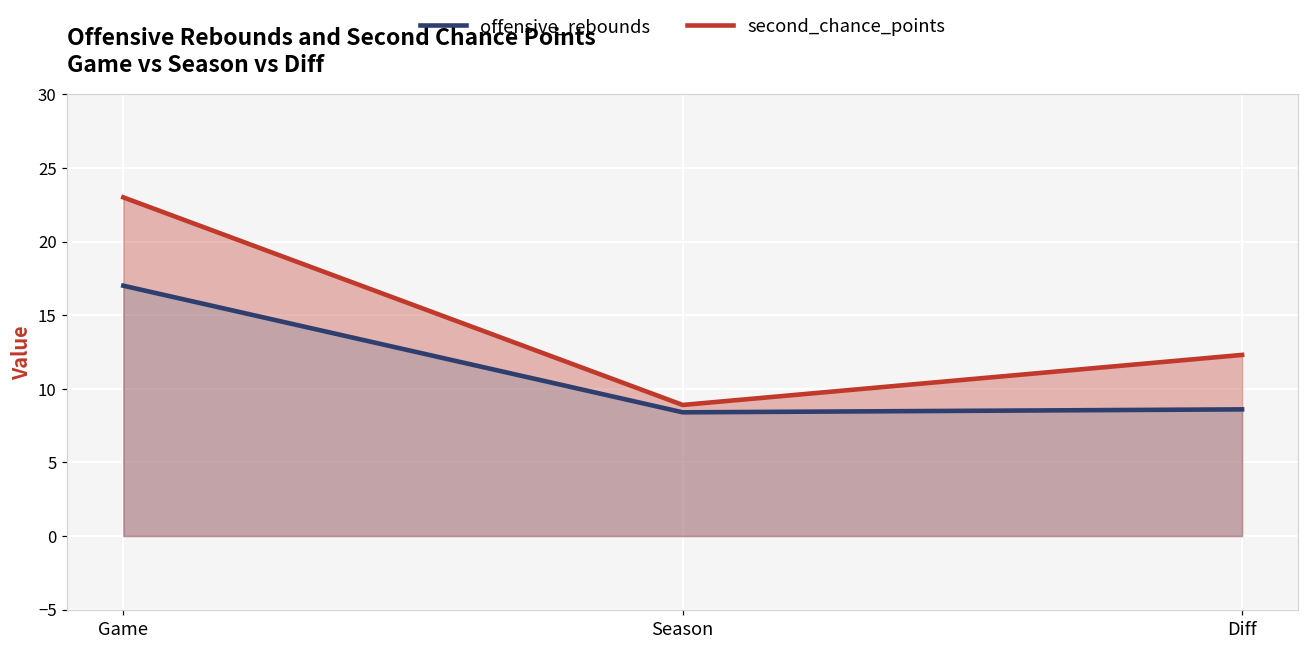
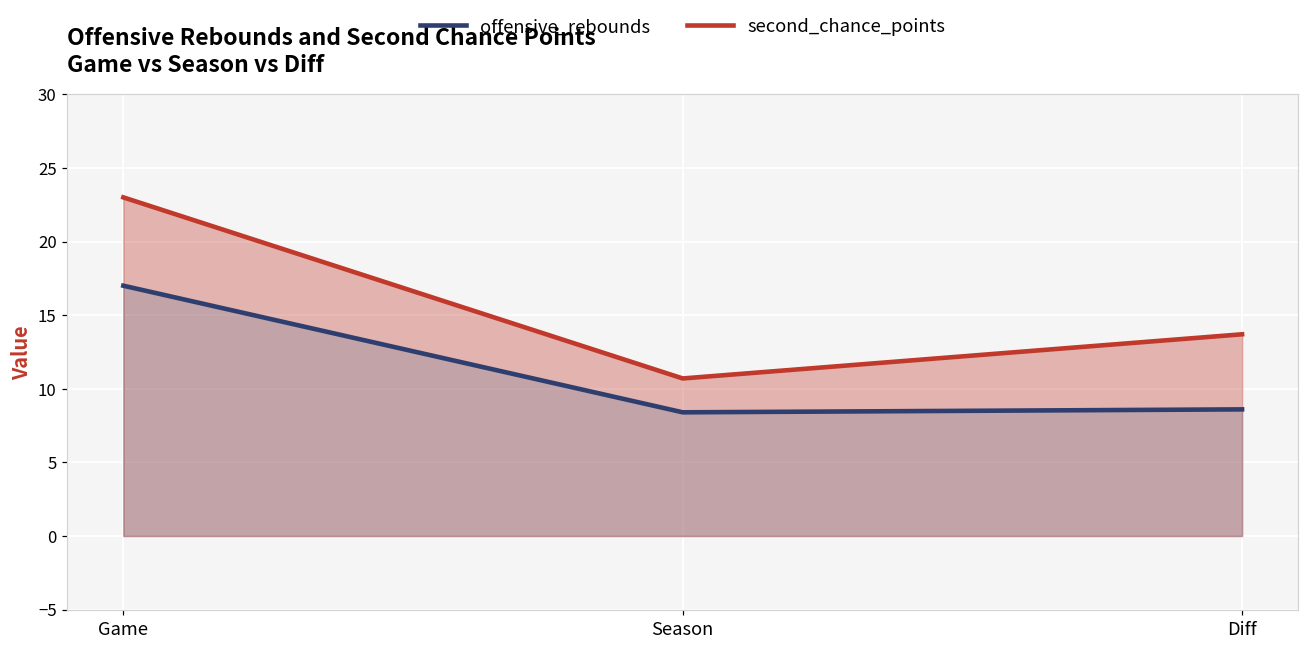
second_chance_points, Season: 8.9 -> 10.7
second_chance_points, Diff: 12.3 -> 13.7
